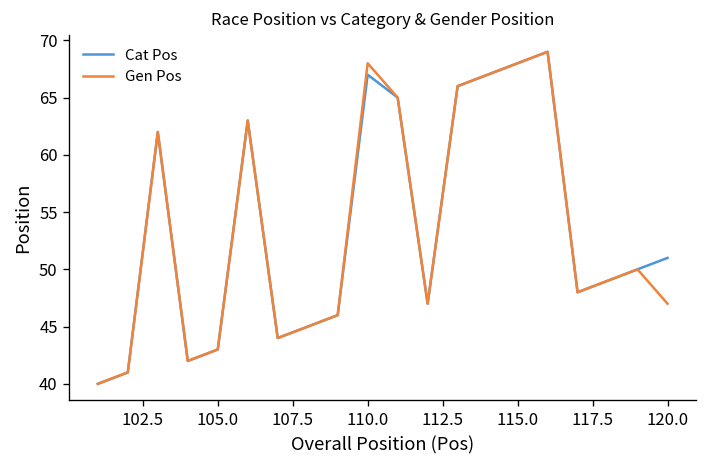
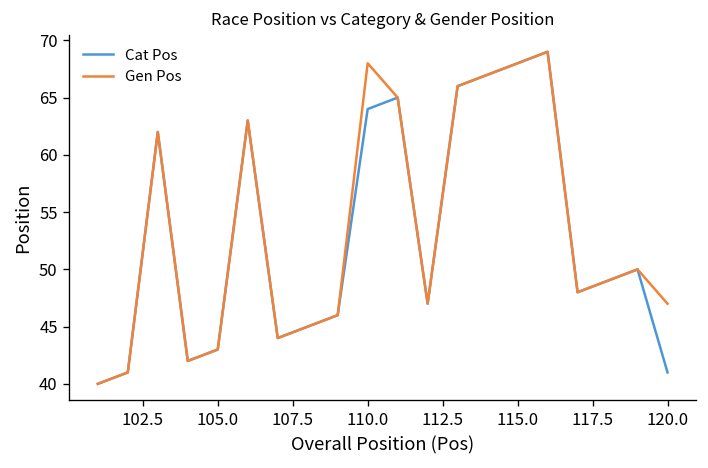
Cat Pos, 110.0: 67 -> 64
Cat Pos, 120.0: 51 -> 41
